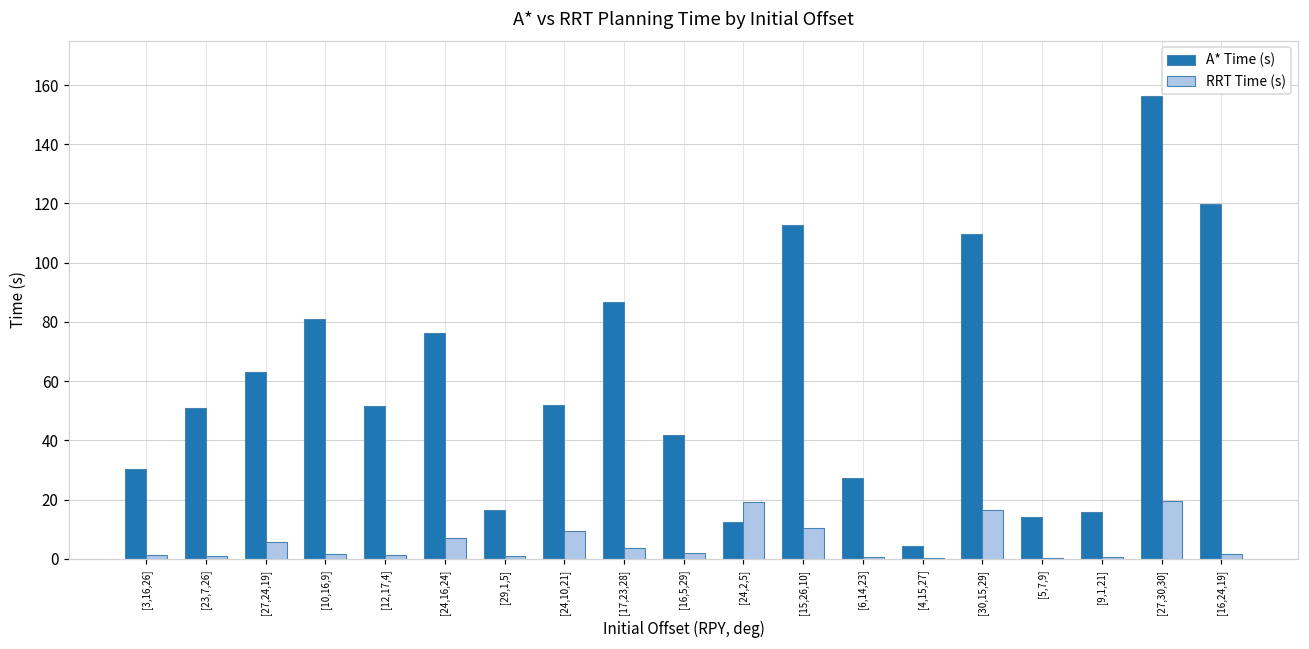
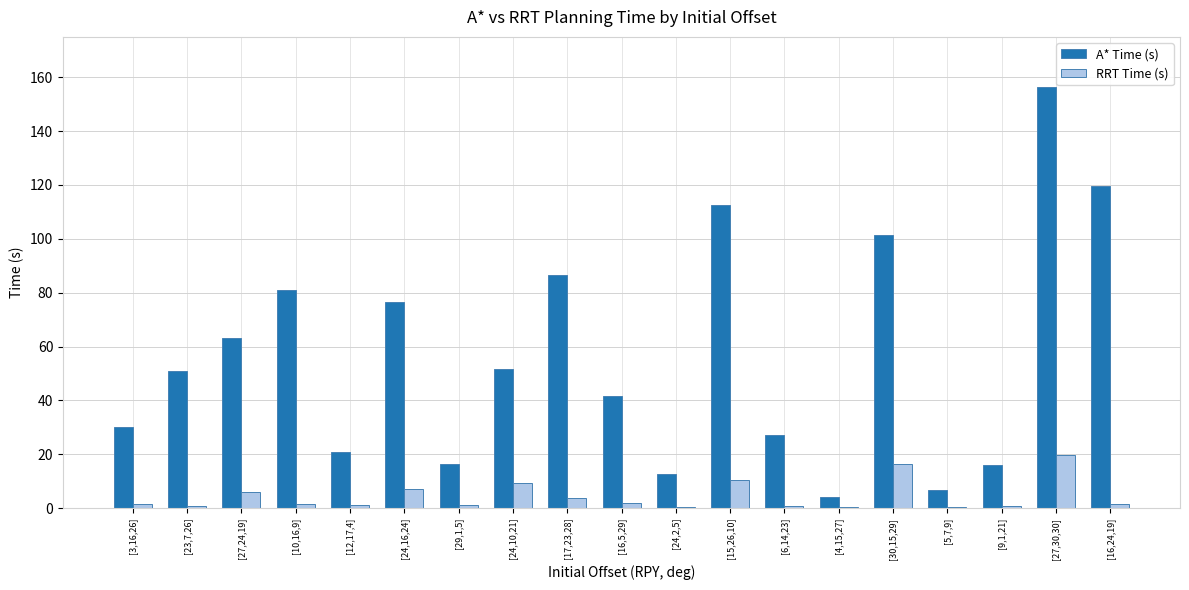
A* Time (s), [12,17,4]: 52 -> 21
RRT Time (s), [24,2,5]: 19 -> 0
A* Time (s), [30,15,29]: 110 -> 102
A* Time (s), [5,7,9]: 14 -> 7
